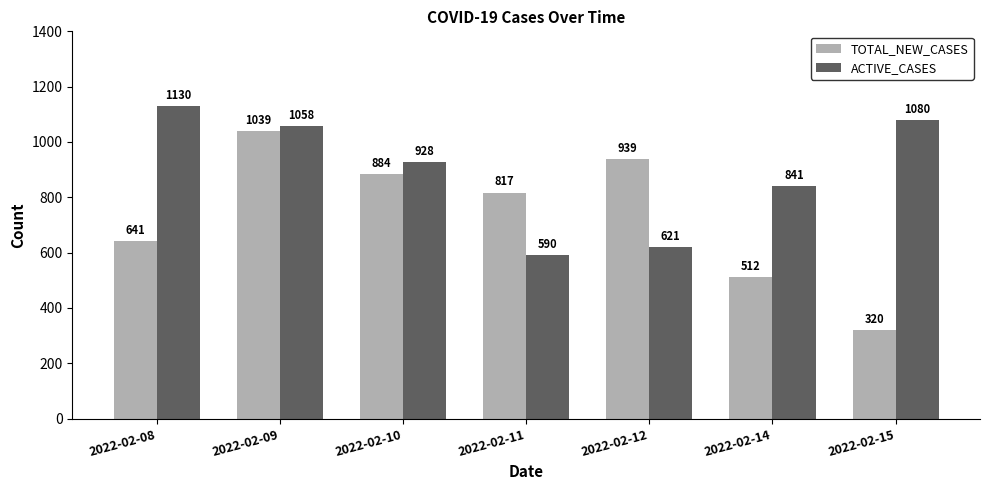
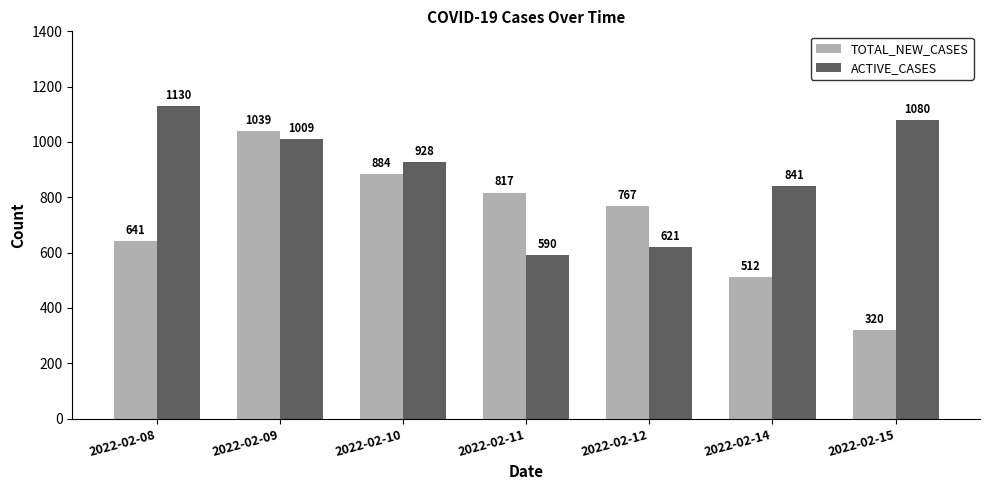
ACTIVE_CASES, 2022-02-09: 1058 -> 1009
TOTAL_NEW_CASES, 2022-02-12: 939 -> 767
